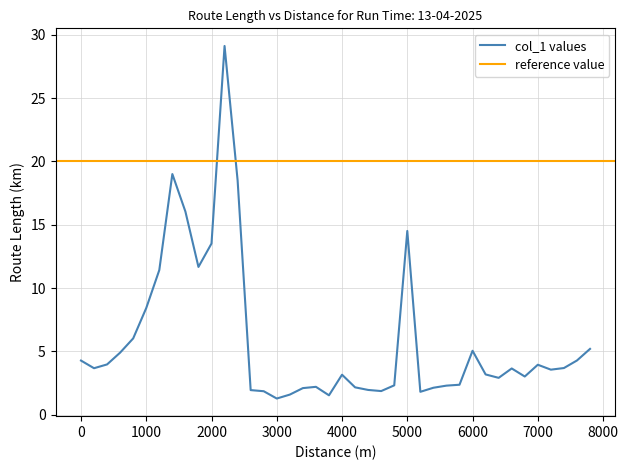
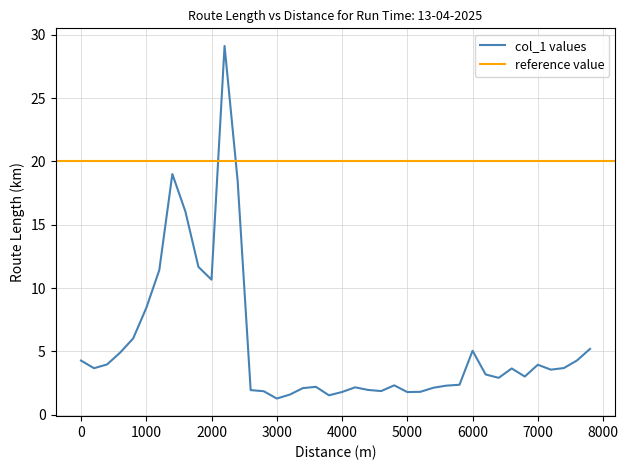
2000: 13.5 -> 10.7
4000: 3.2 -> 1.8
5000: 14.5 -> 1.8
